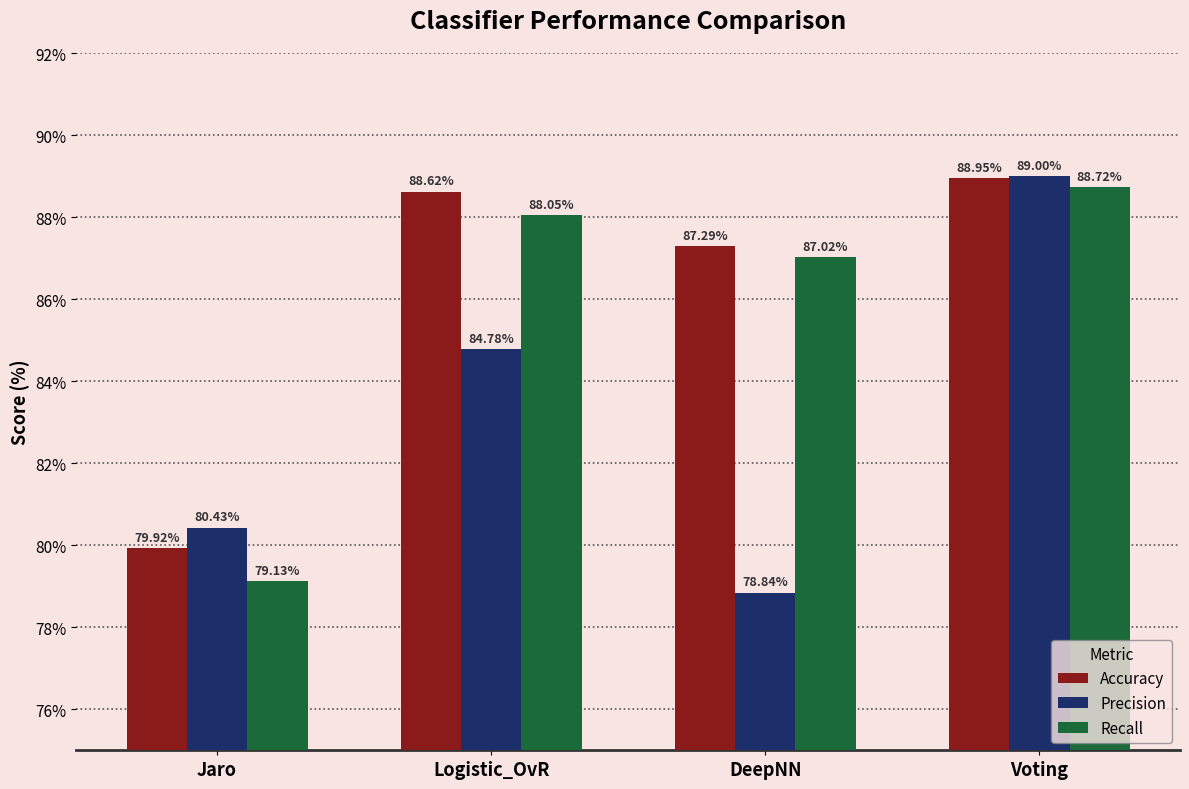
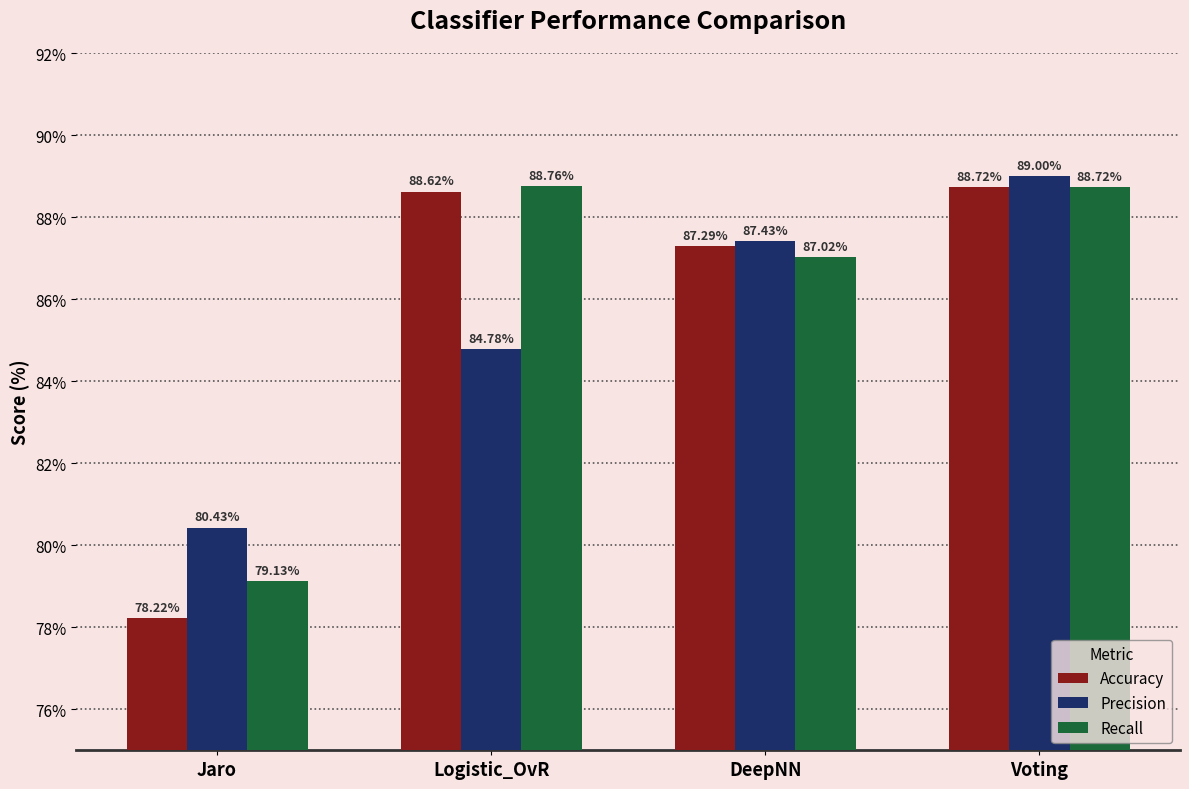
Accuracy, Jaro: 79.92% -> 78.22%
Recall, Logistic_OvR: 88.05% -> 88.76%
Precision, DeepNN: 78.84% -> 87.43%
Accuracy, Voting: 88.95% -> 88.72%
